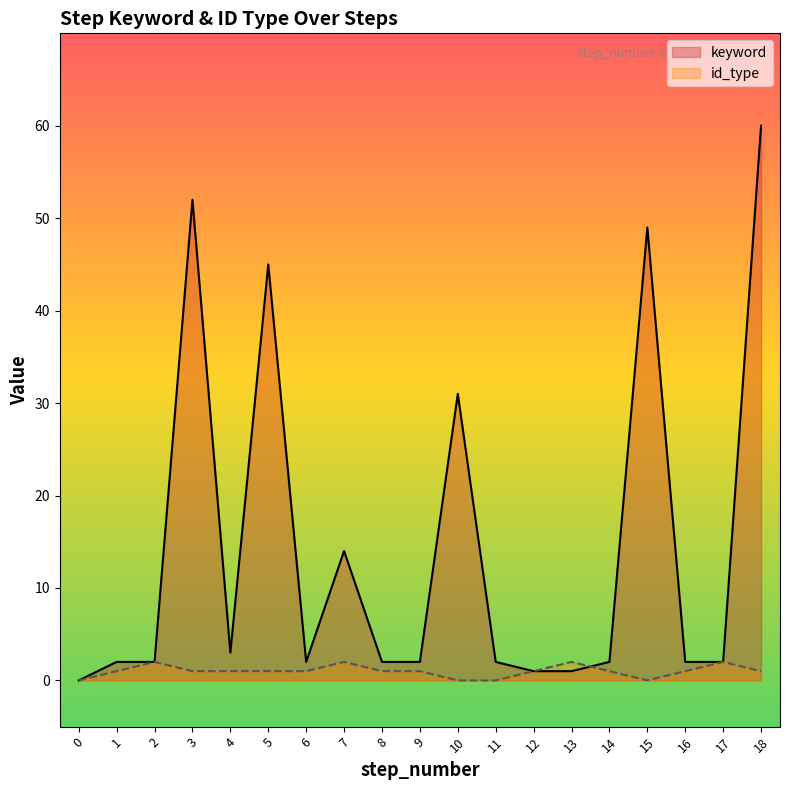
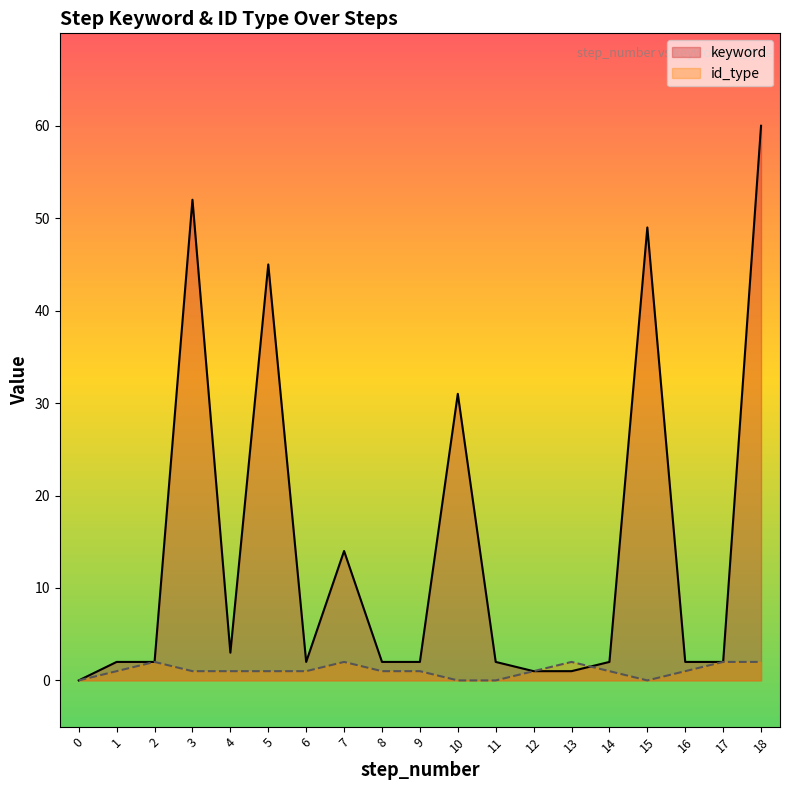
id_type, 18: 1 -> 2
